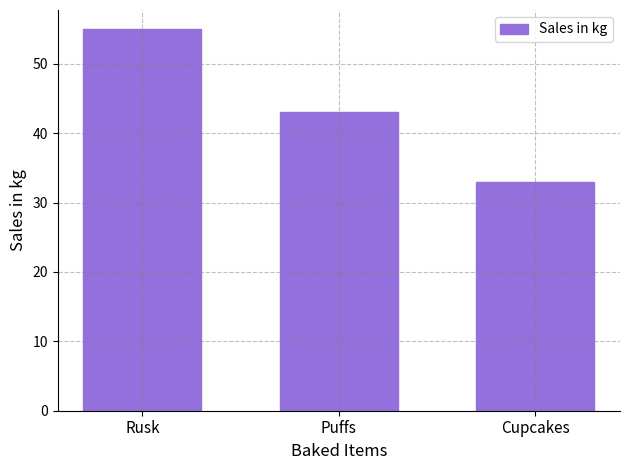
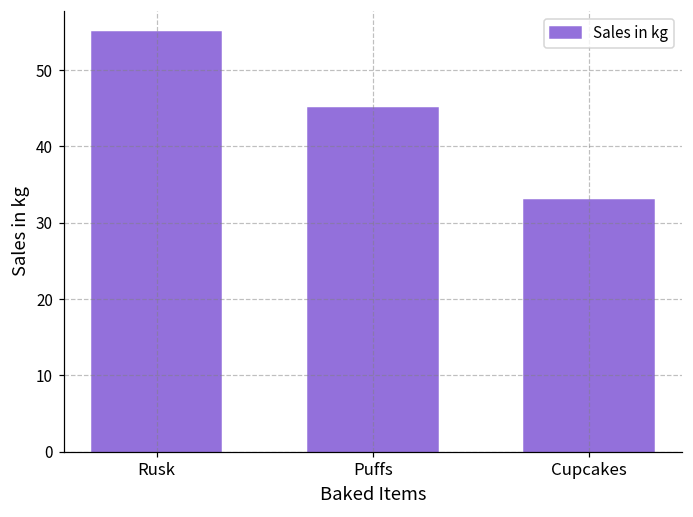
Puffs: 43 -> 45
